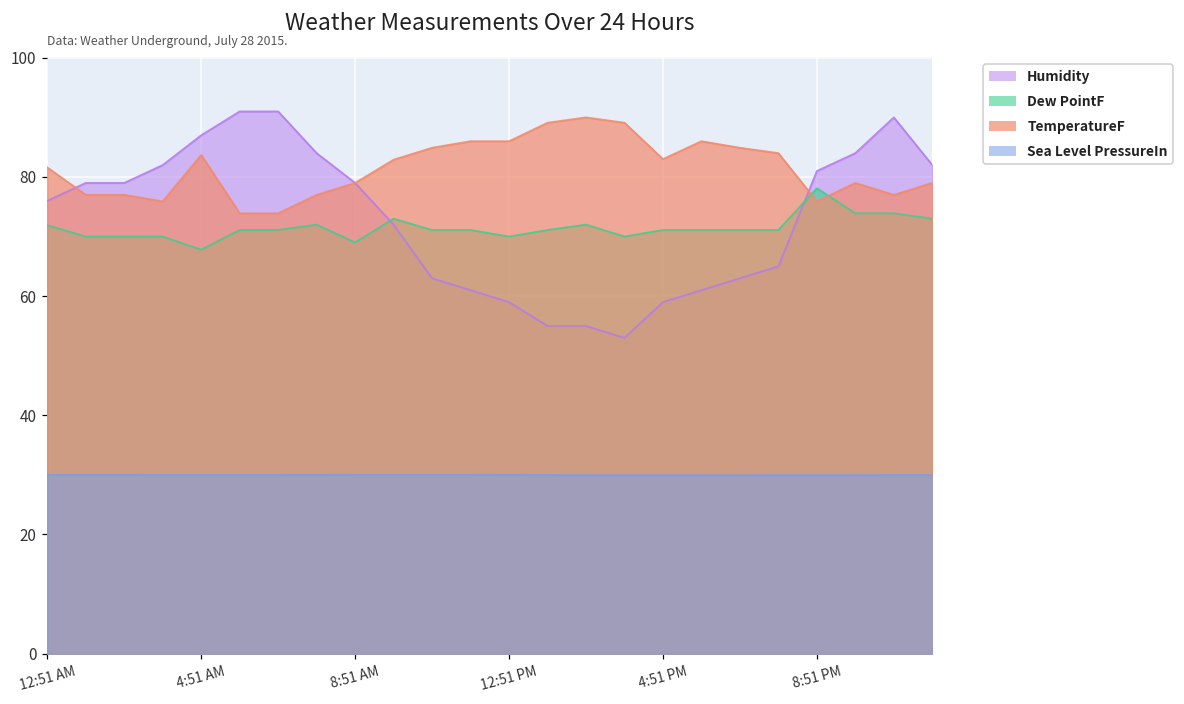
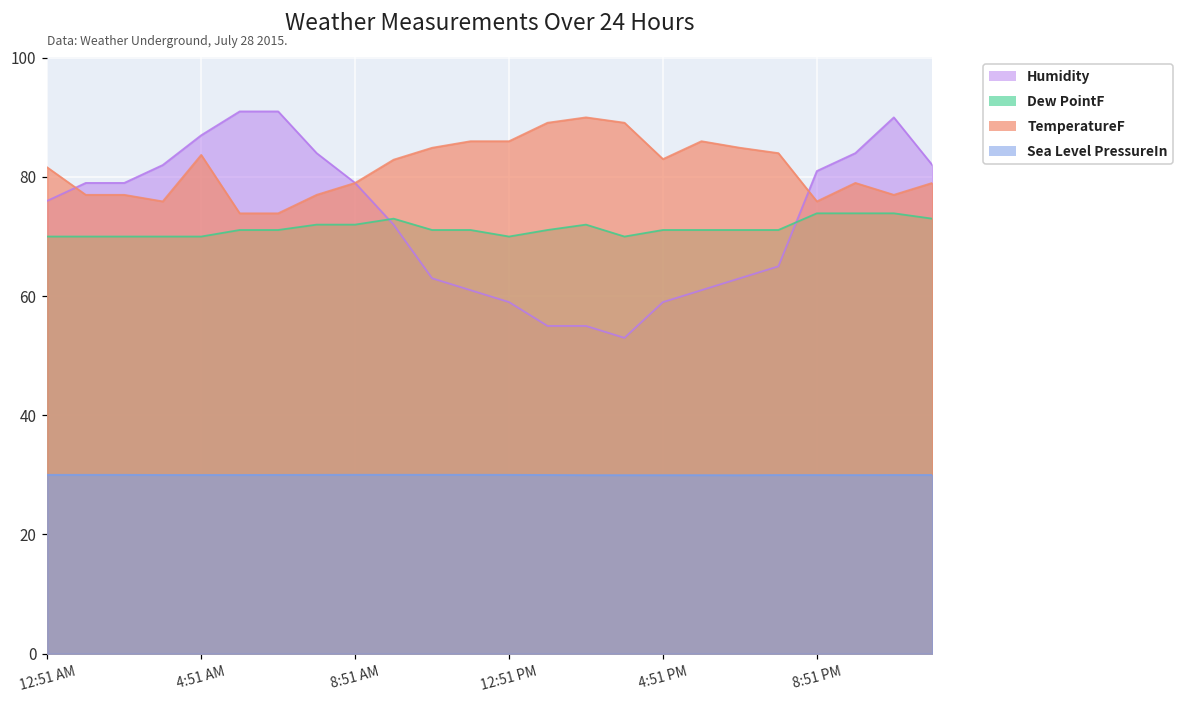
Dew PointF, 12:51 AM: 72 -> 70
Dew PointF, 4:51 AM: 68 -> 70
Dew PointF, 8:51 AM: 69 -> 72
Dew PointF, 8:51 PM: 78 -> 74
